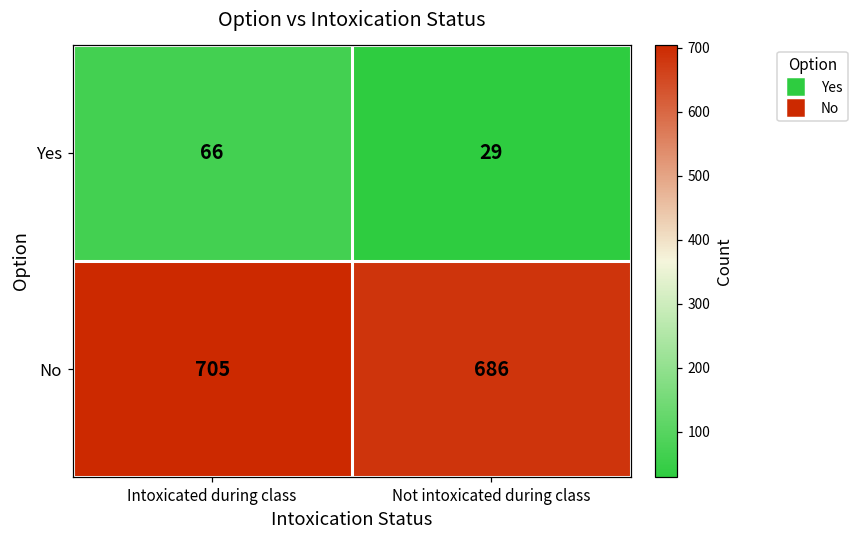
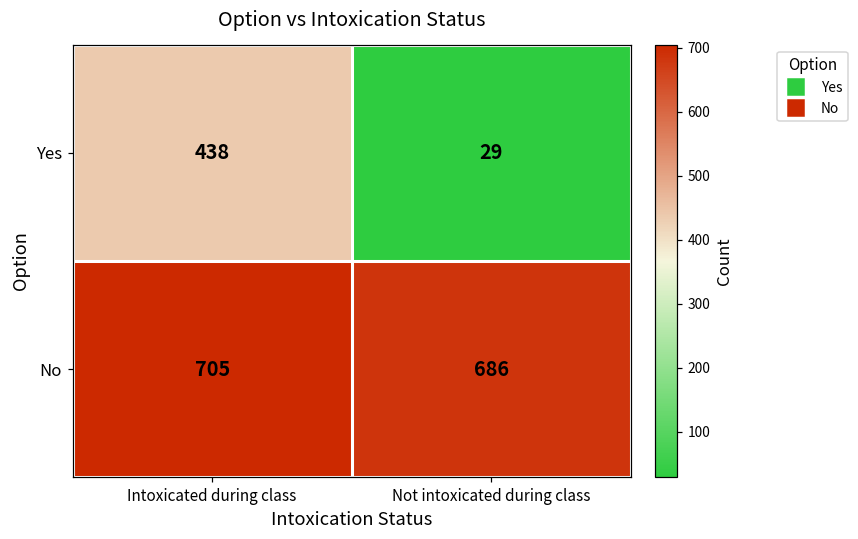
Yes, Intoxicated during class: 66 -> 438
